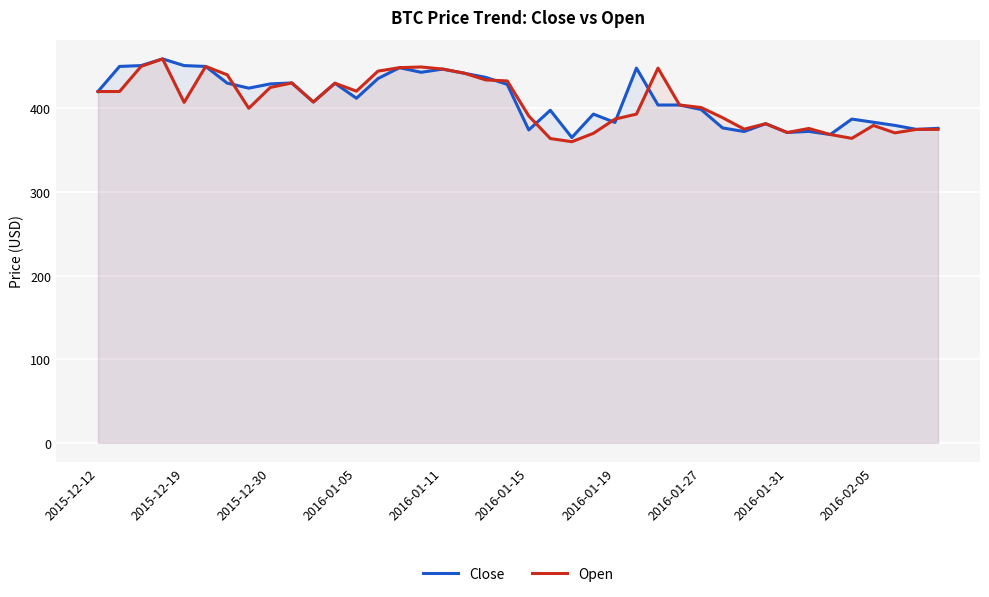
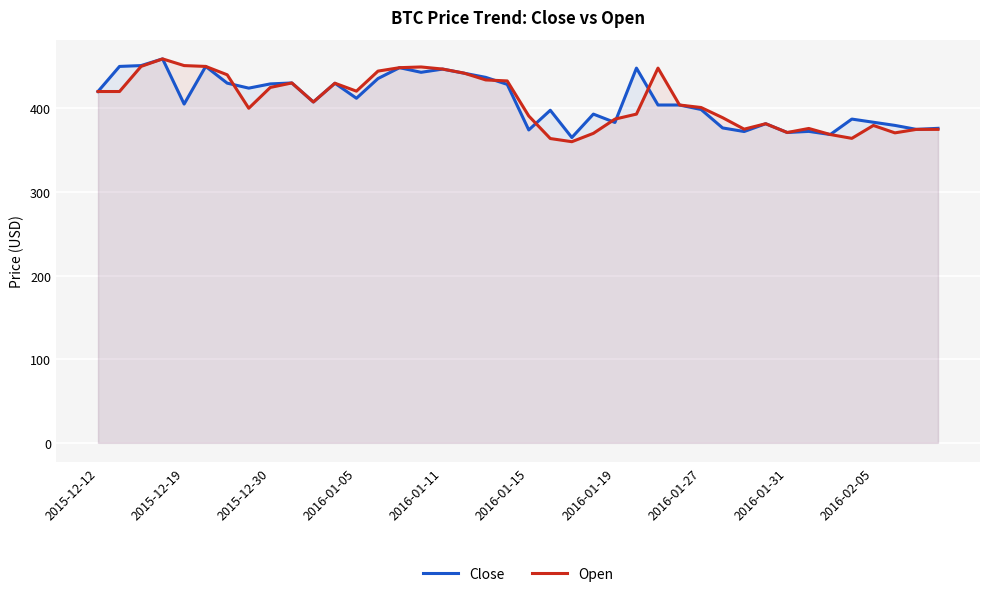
Close, 2015-12-19: 450 -> 410
Open, 2015-12-19: 410 -> 450
